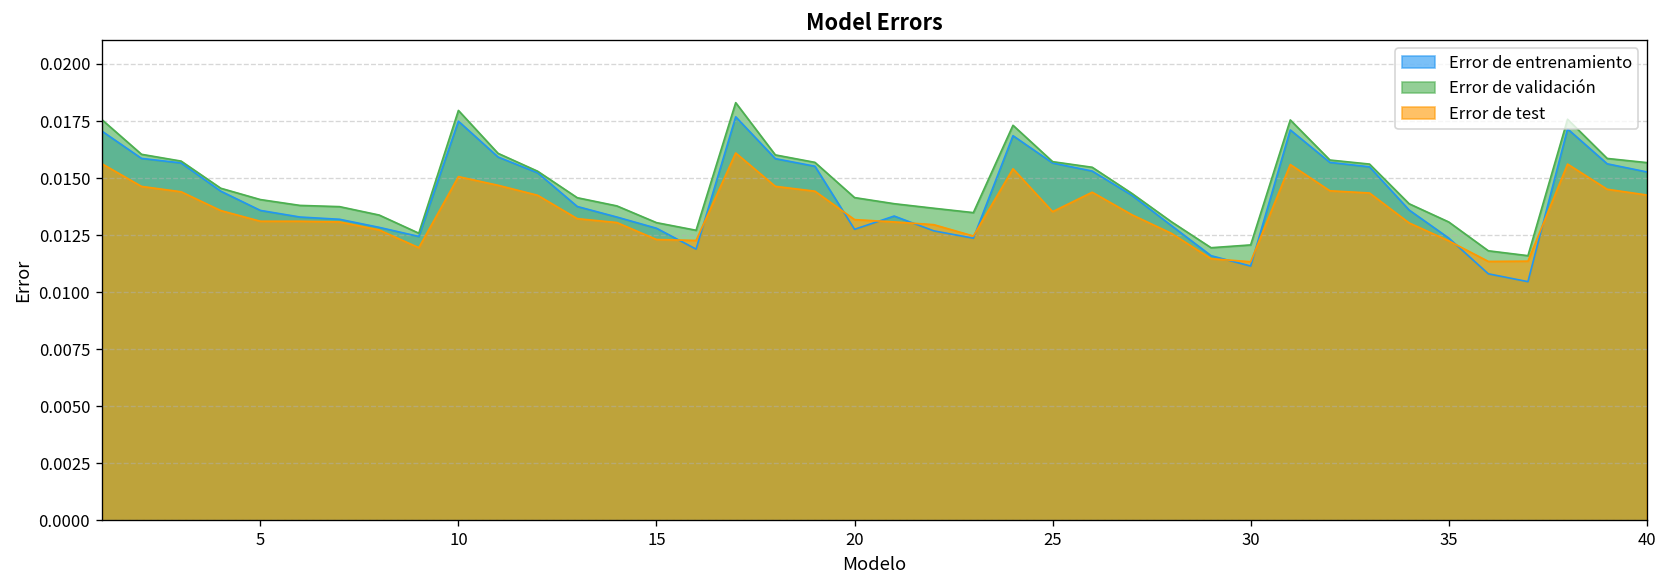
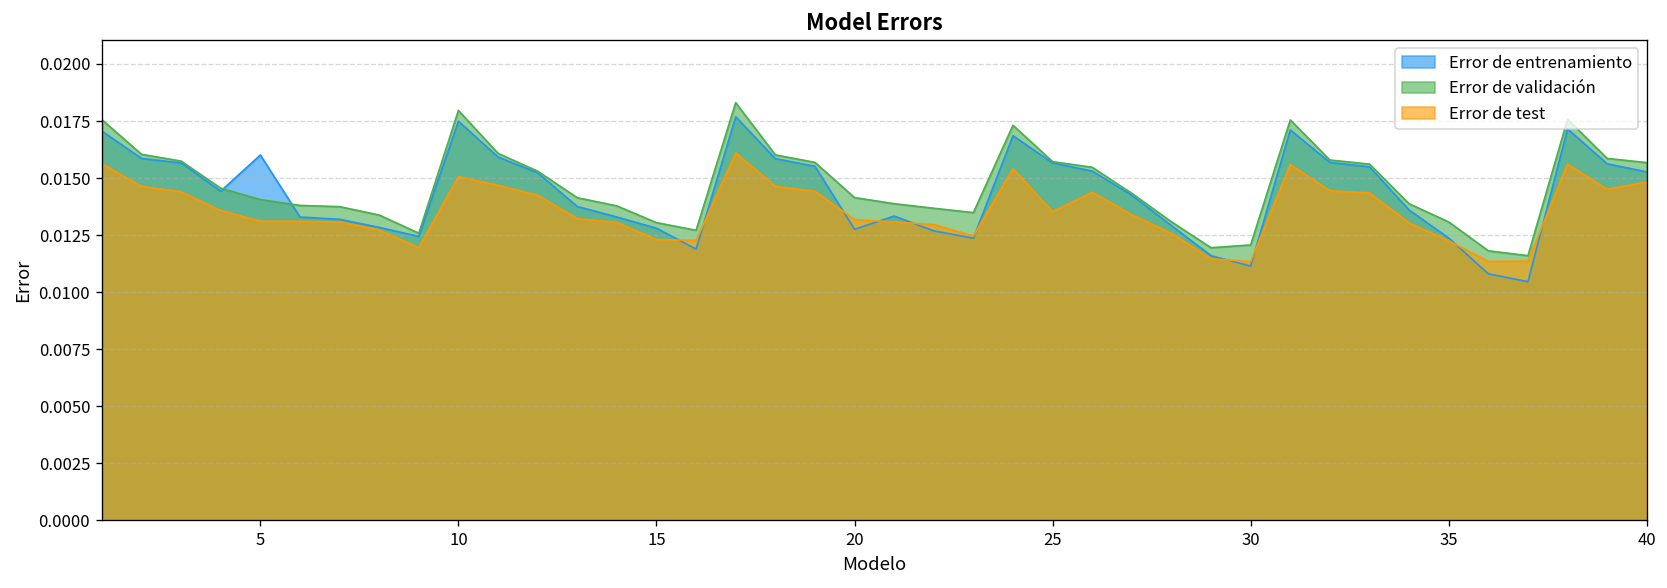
Error de entrenamiento, 5: 0.0136 -> 0.0160
Error de test, 40: 0.0143 -> 0.0148
